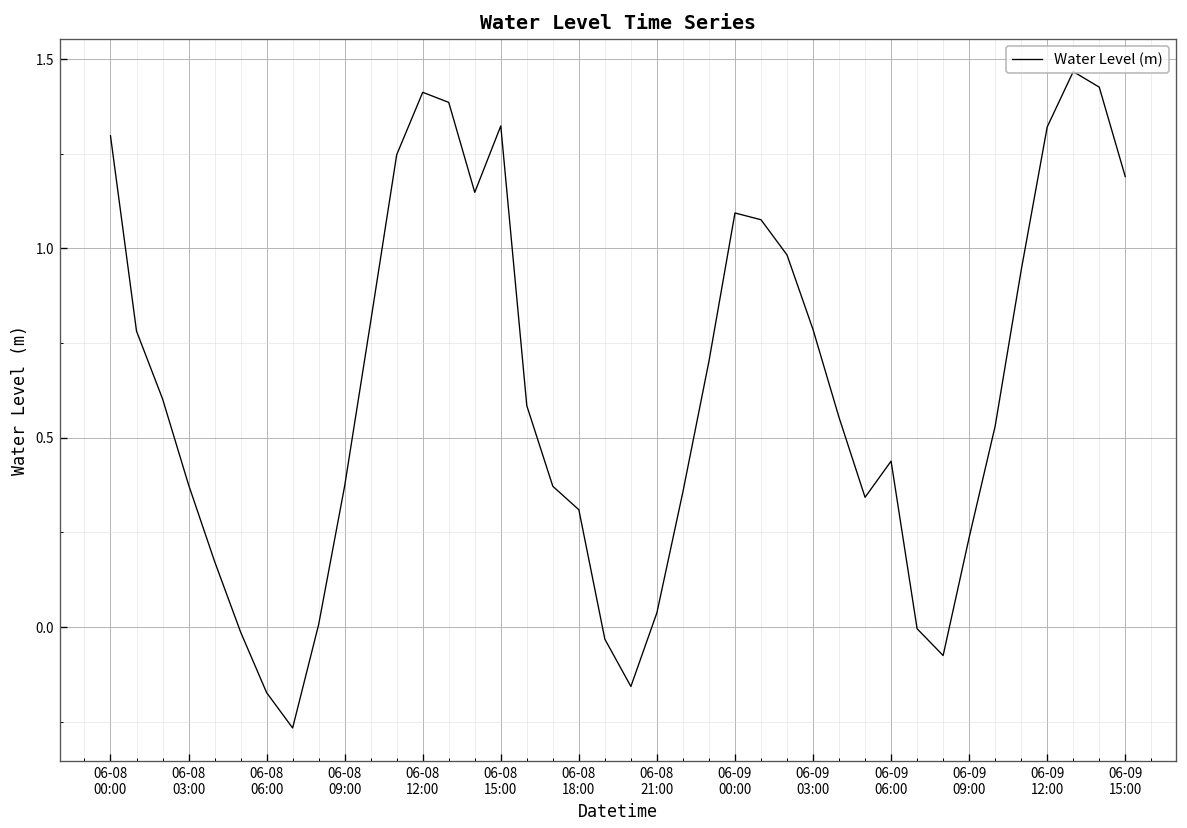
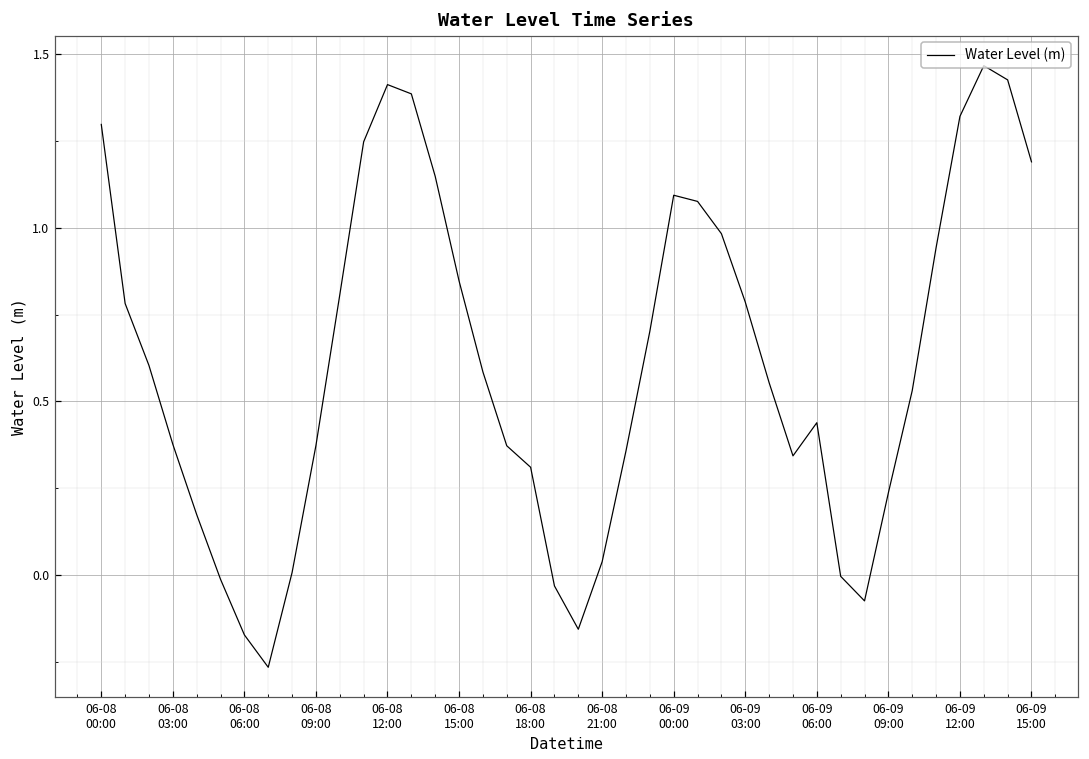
06-08 15:00: 1.32 -> 0.85
